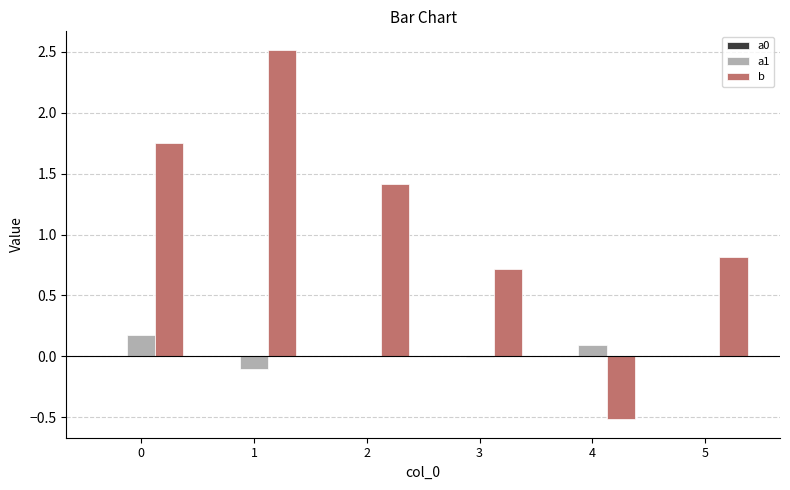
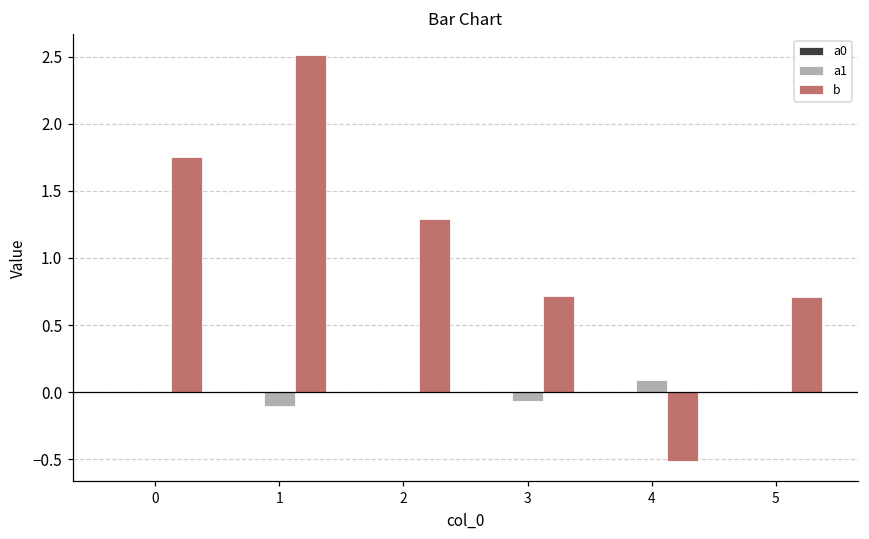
a1, 0: 0.18 -> 0.00
b, 2: 1.42 -> 1.29
a1, 3: 0.00 -> -0.07
b, 5: 0.81 -> 0.71
